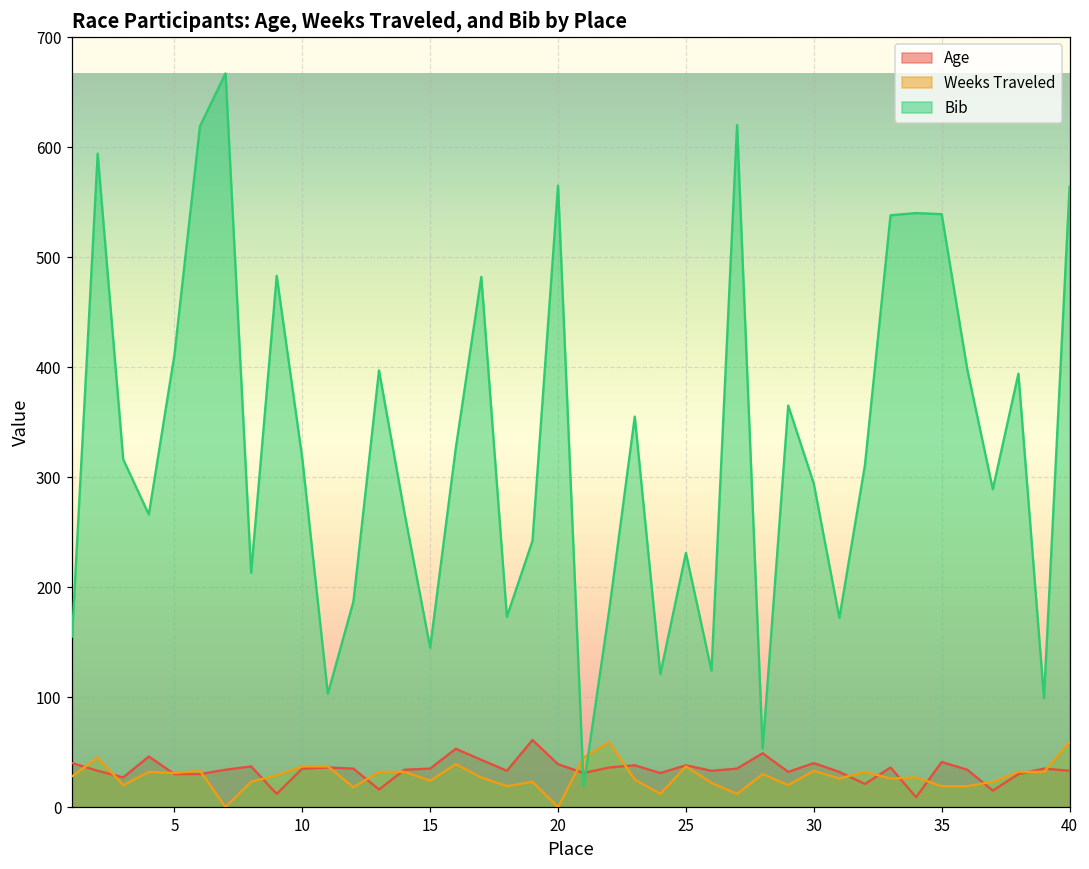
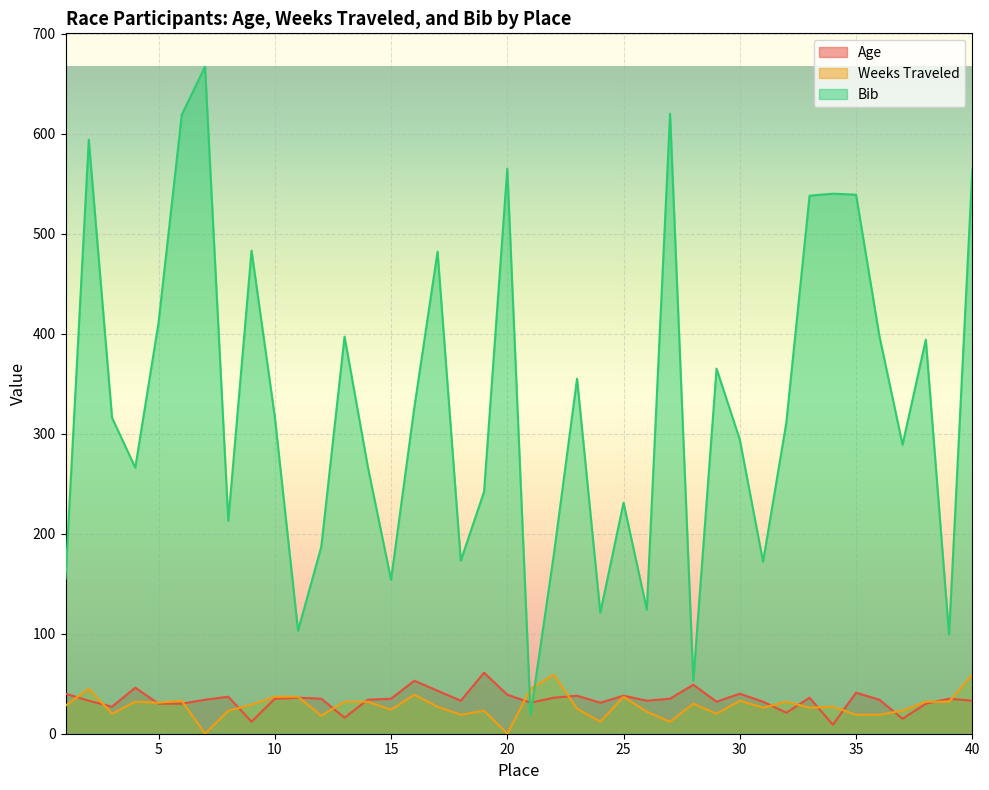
Bib, 15: 145 -> 154
